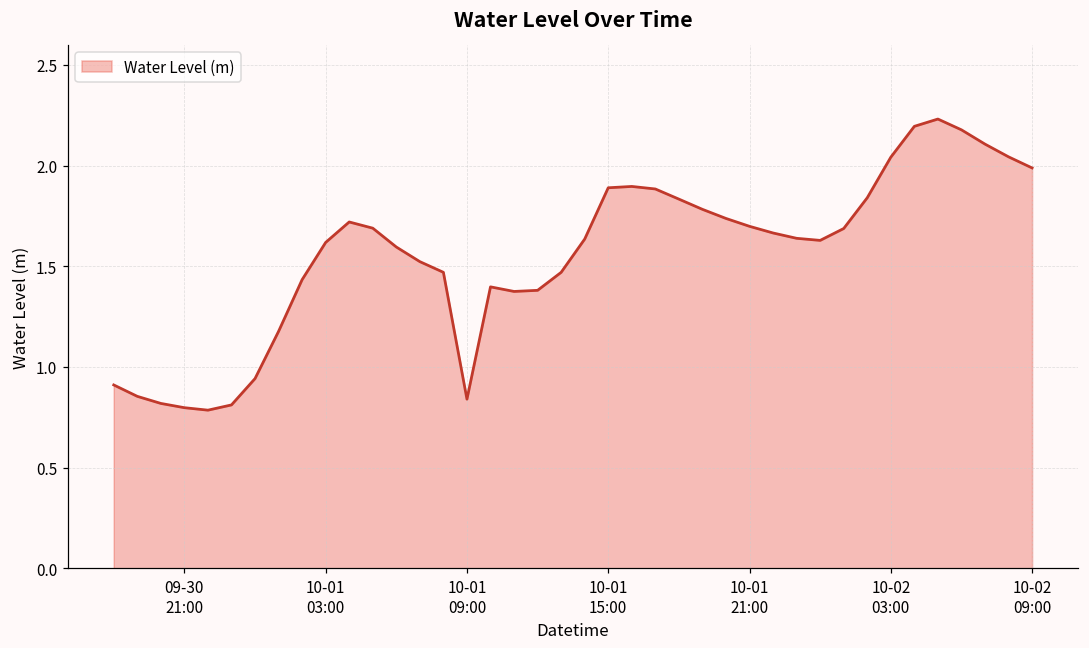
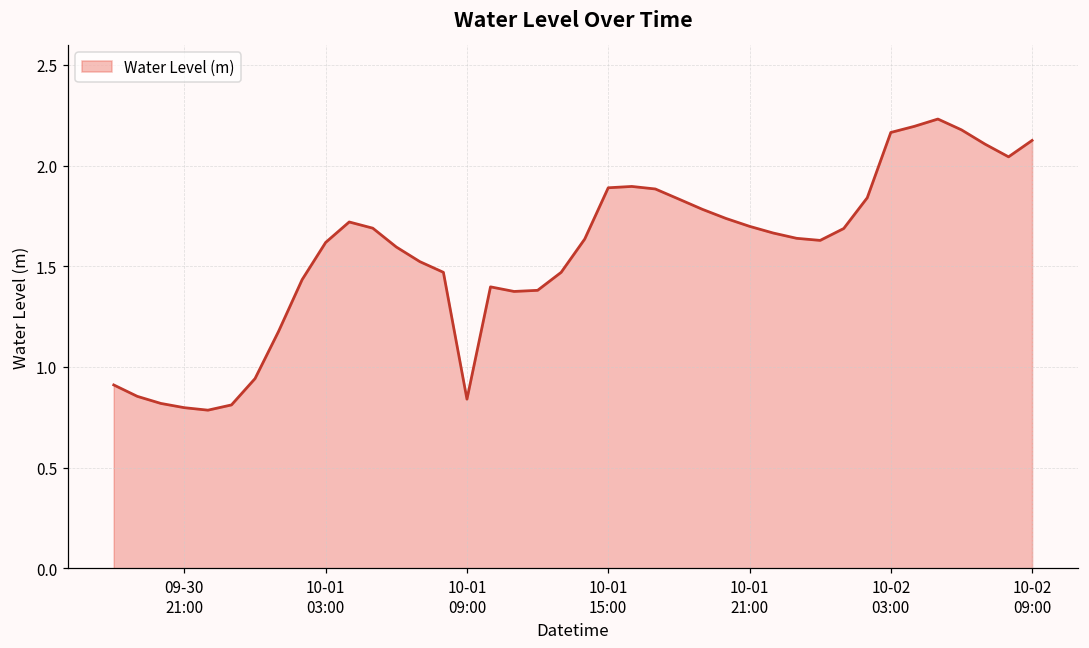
10-02 03:00: 2.04 -> 2.16
10-02 09:00: 1.99 -> 2.13
